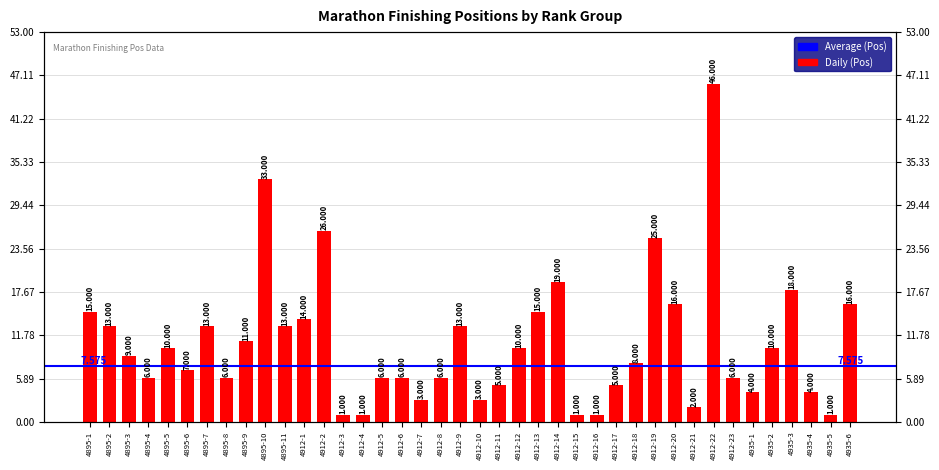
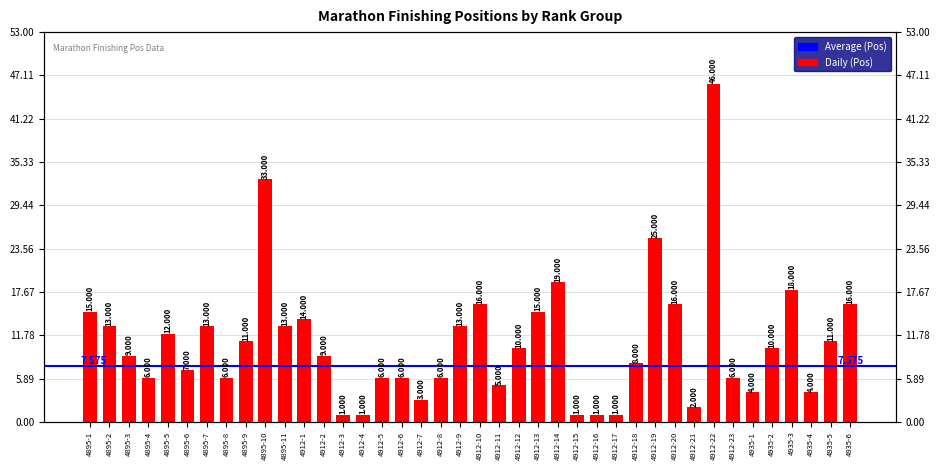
4895-5: 10.000 -> 12.000
4912-2: 26.000 -> 9.000
4912-10: 3.000 -> 16.000
4912-17: 5.000 -> 1.000
4935-5: 1.000 -> 11.000
